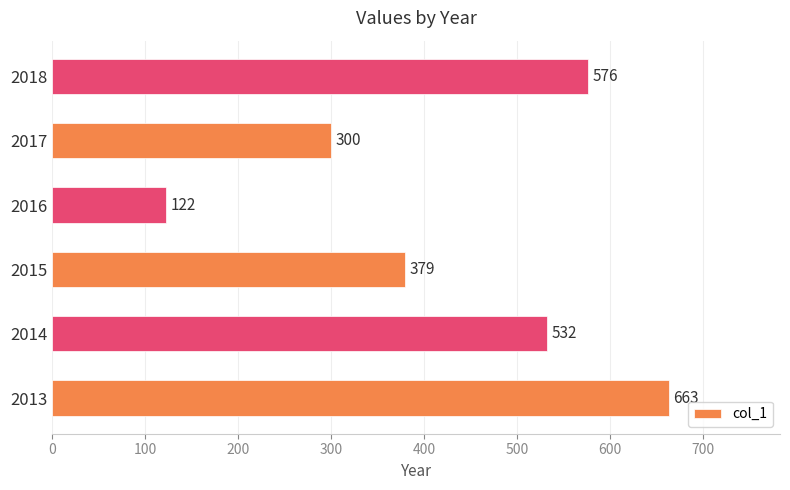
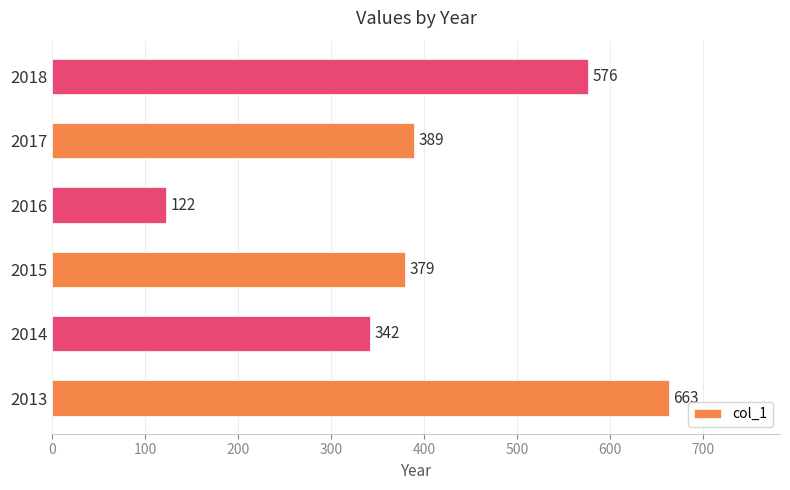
2017: 300 -> 389
2014: 532 -> 342
